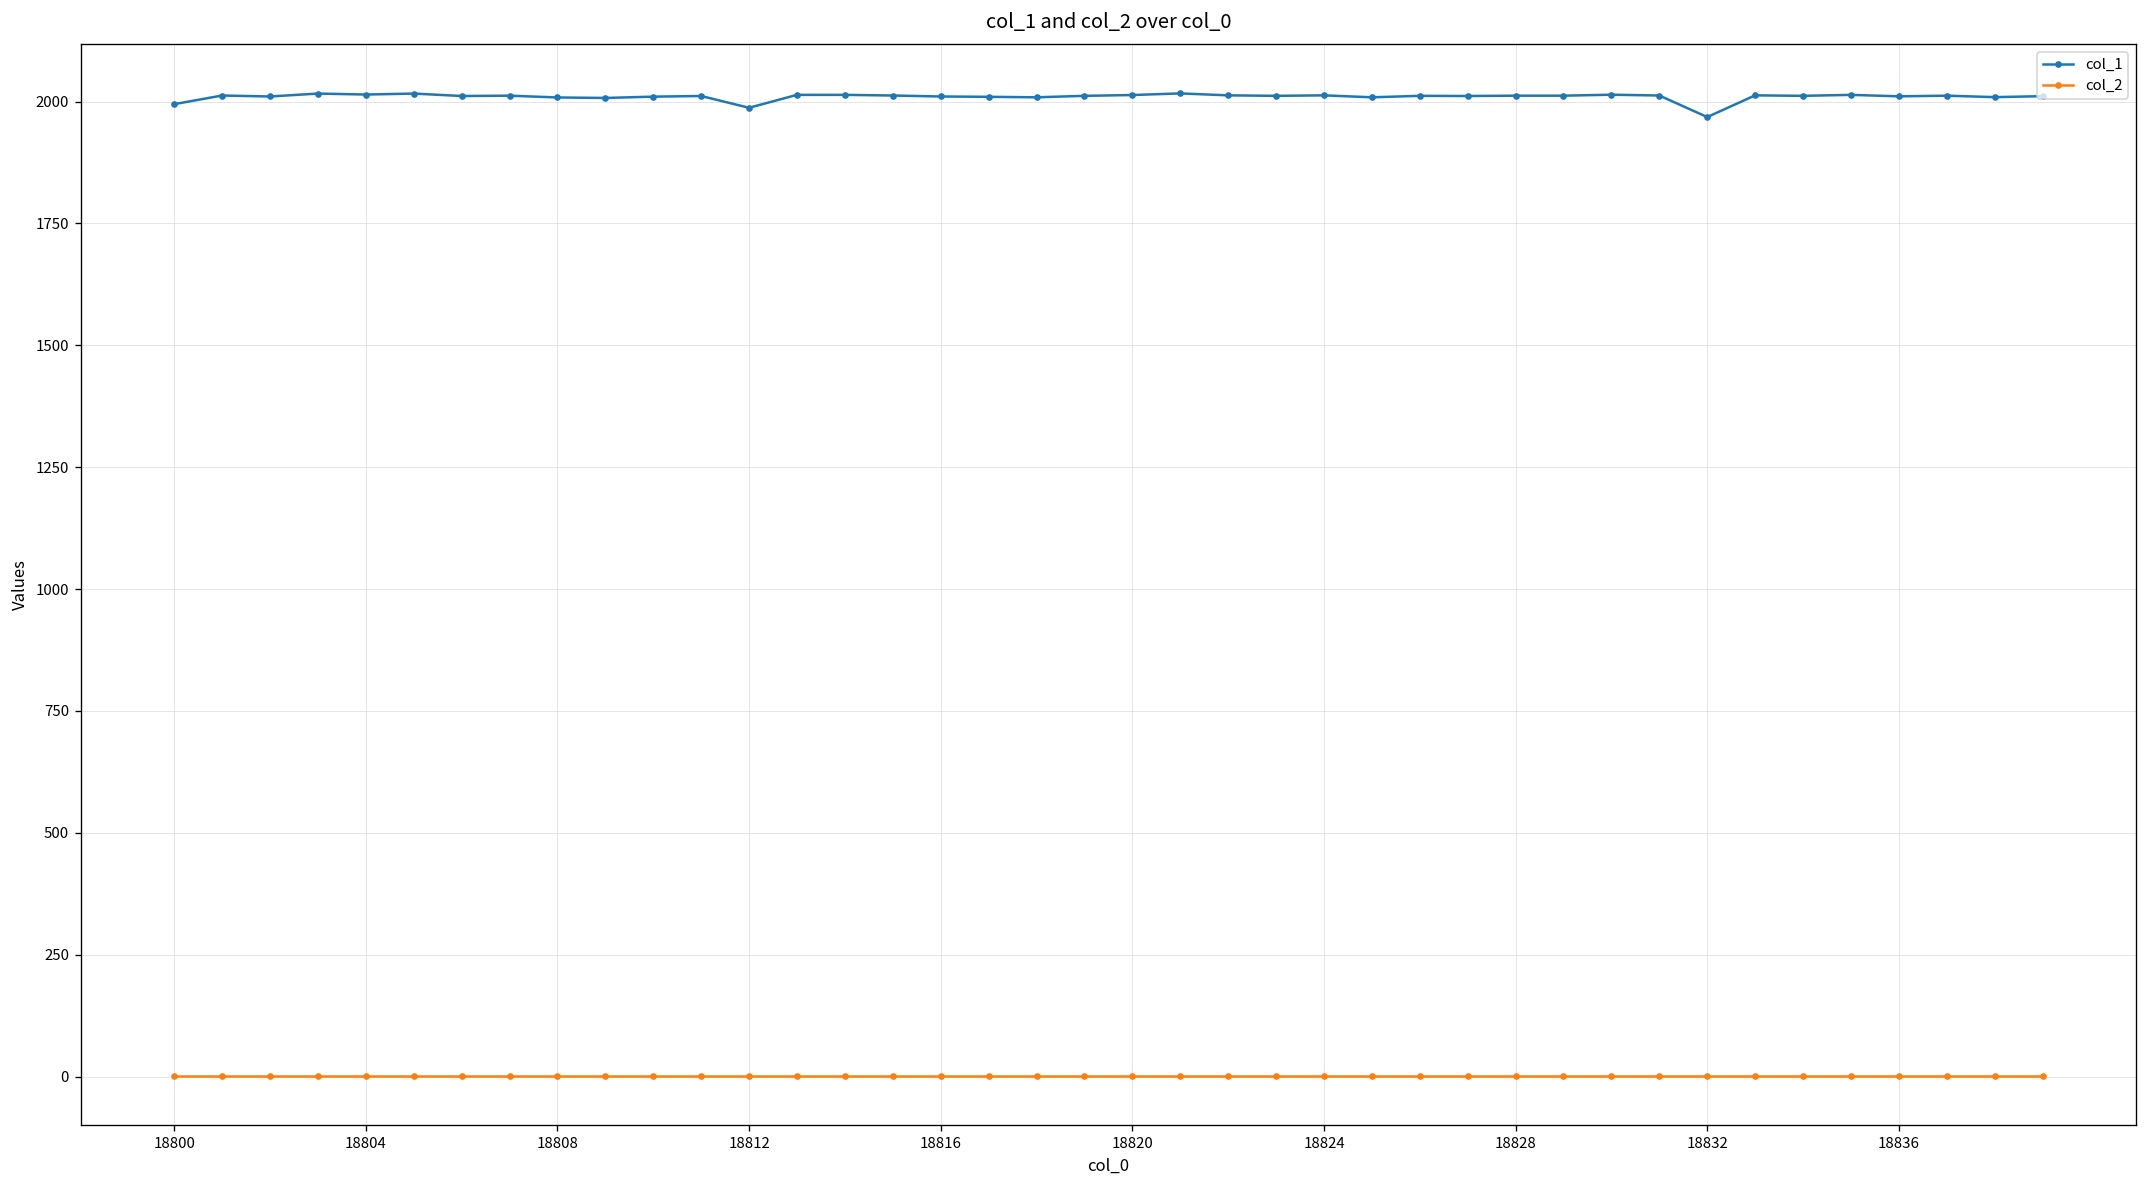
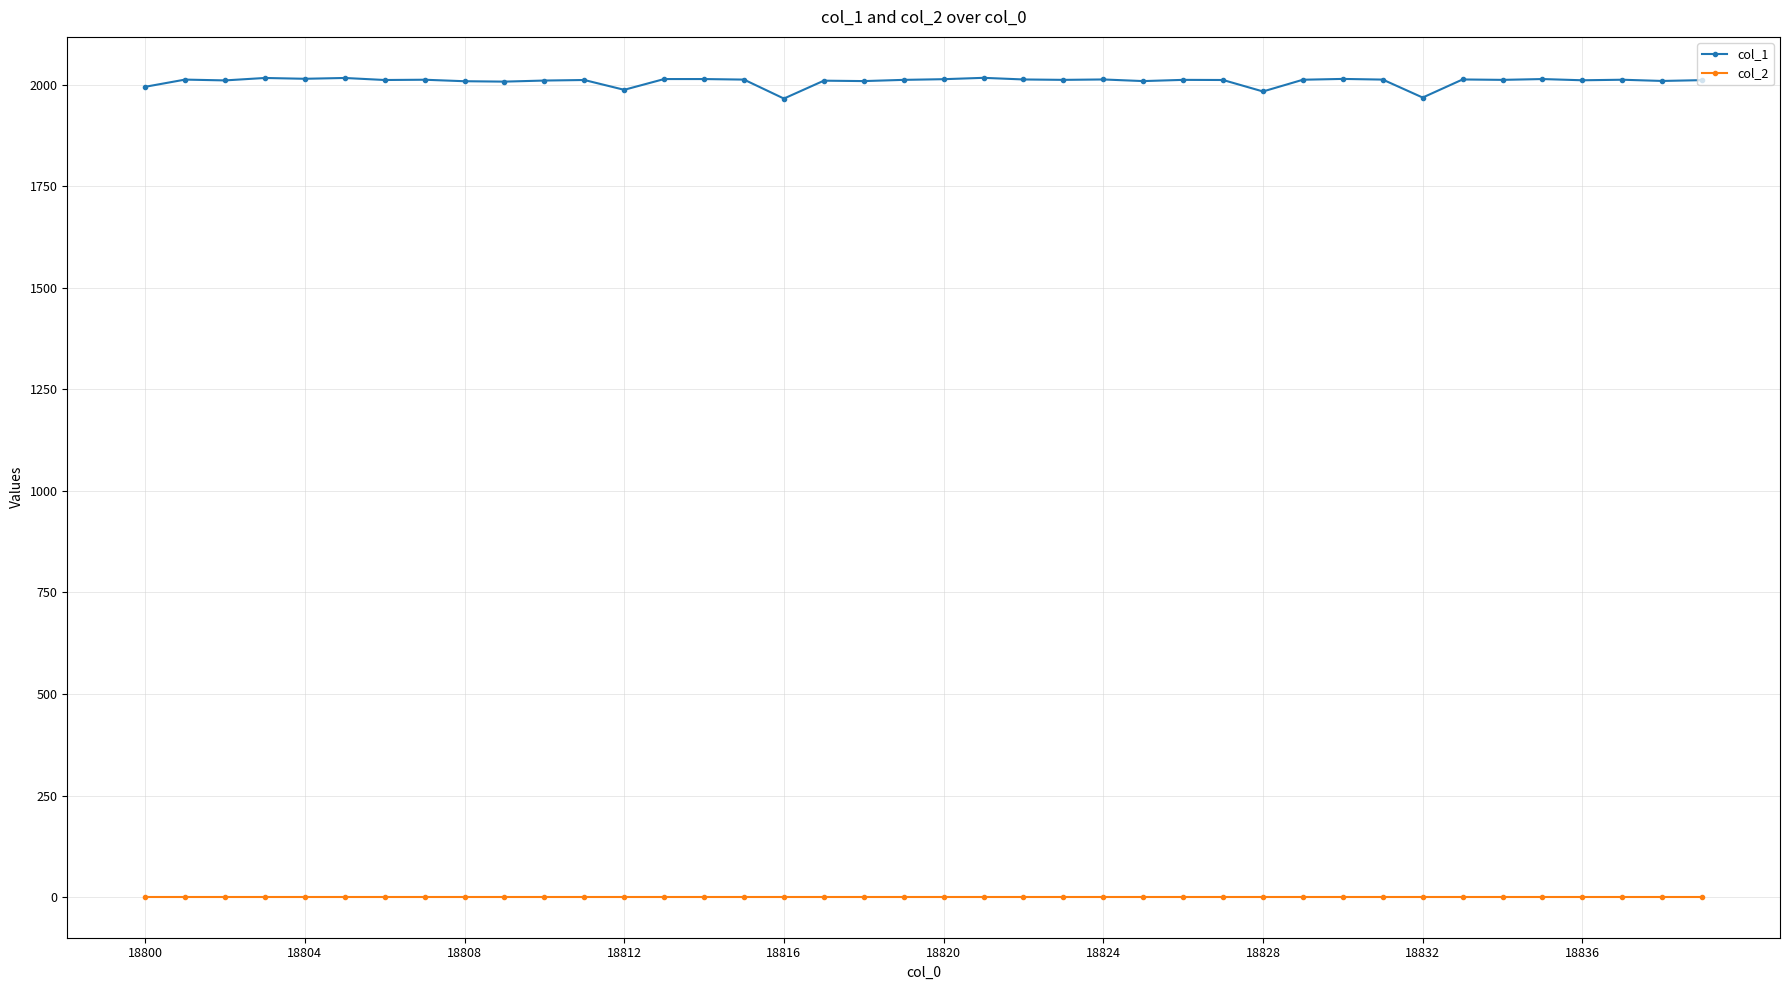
col_1, 18816: 2010 -> 1970
col_1, 18828: 2010 -> 1980
